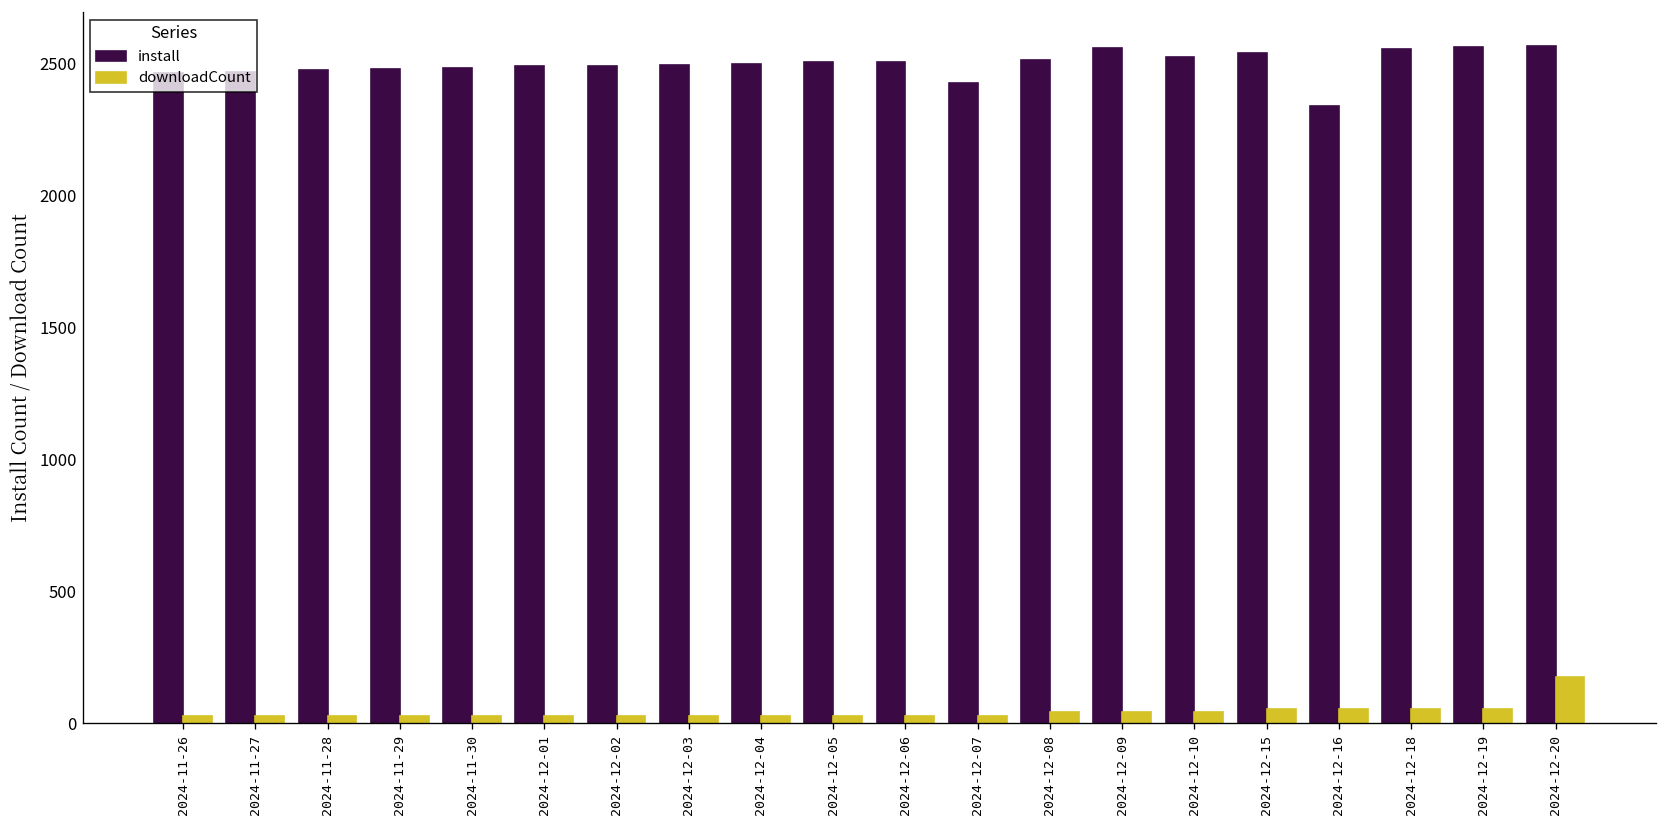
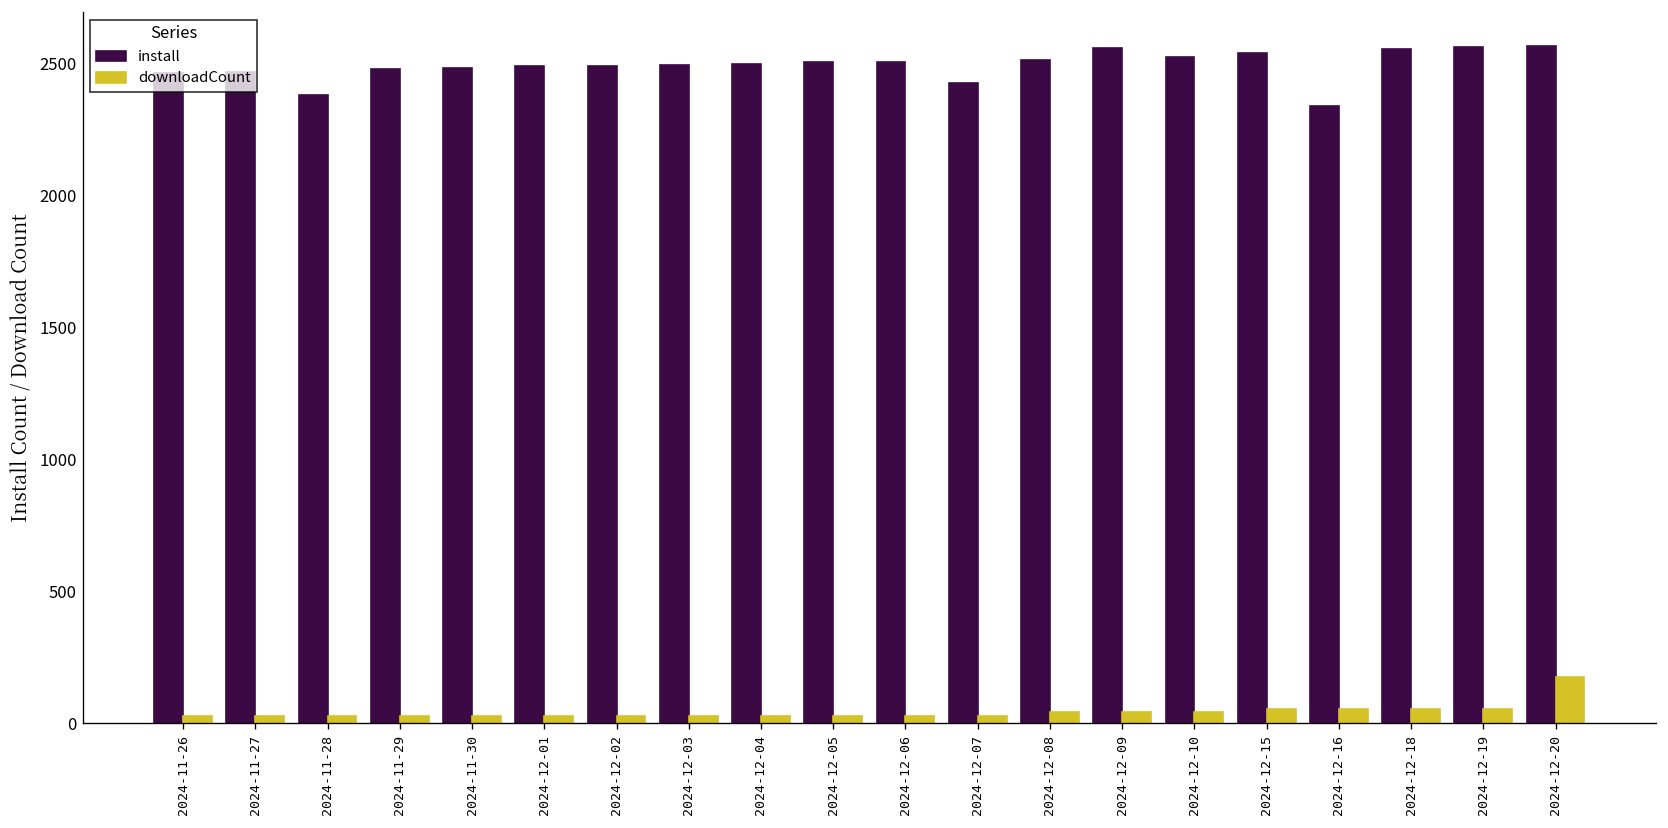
install, 2024-11-28: 2470 -> 2380
